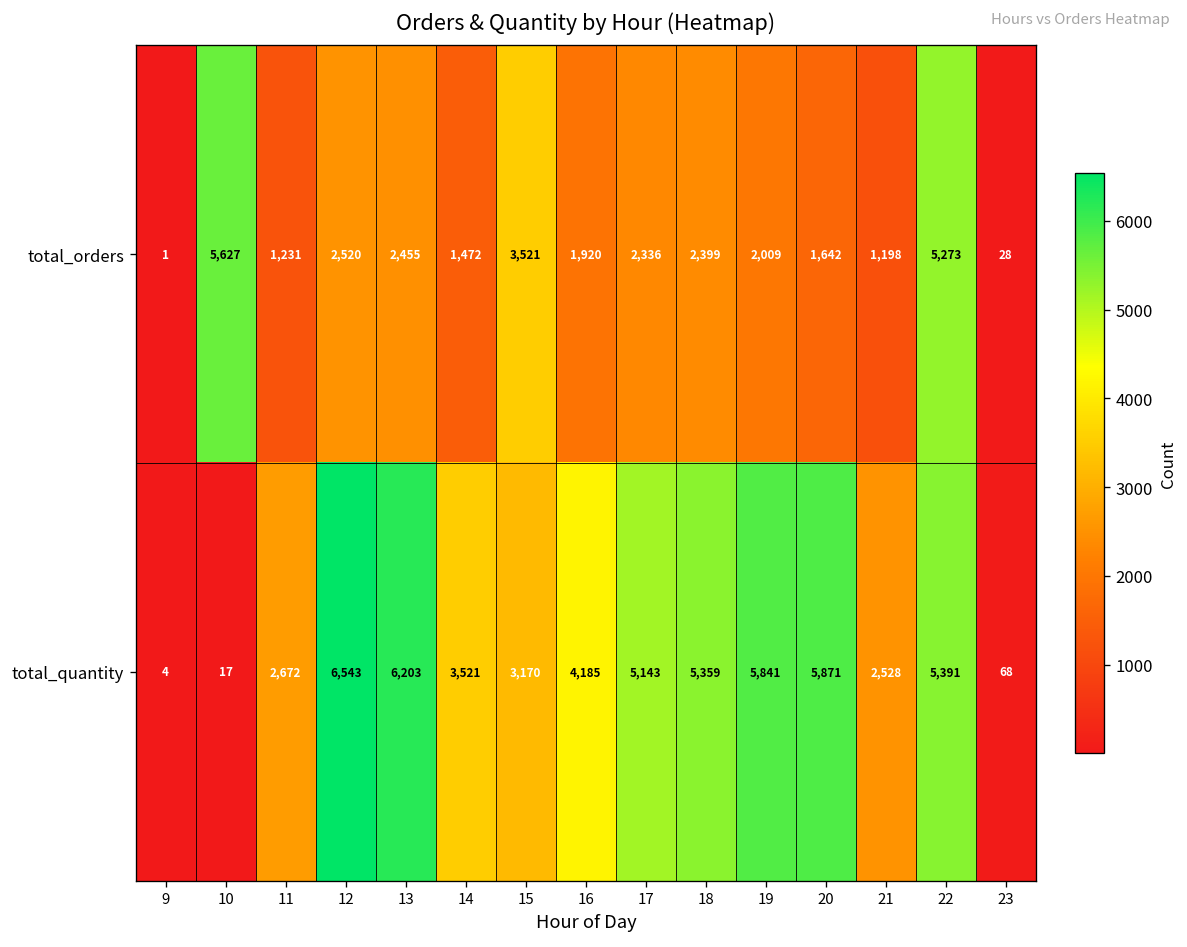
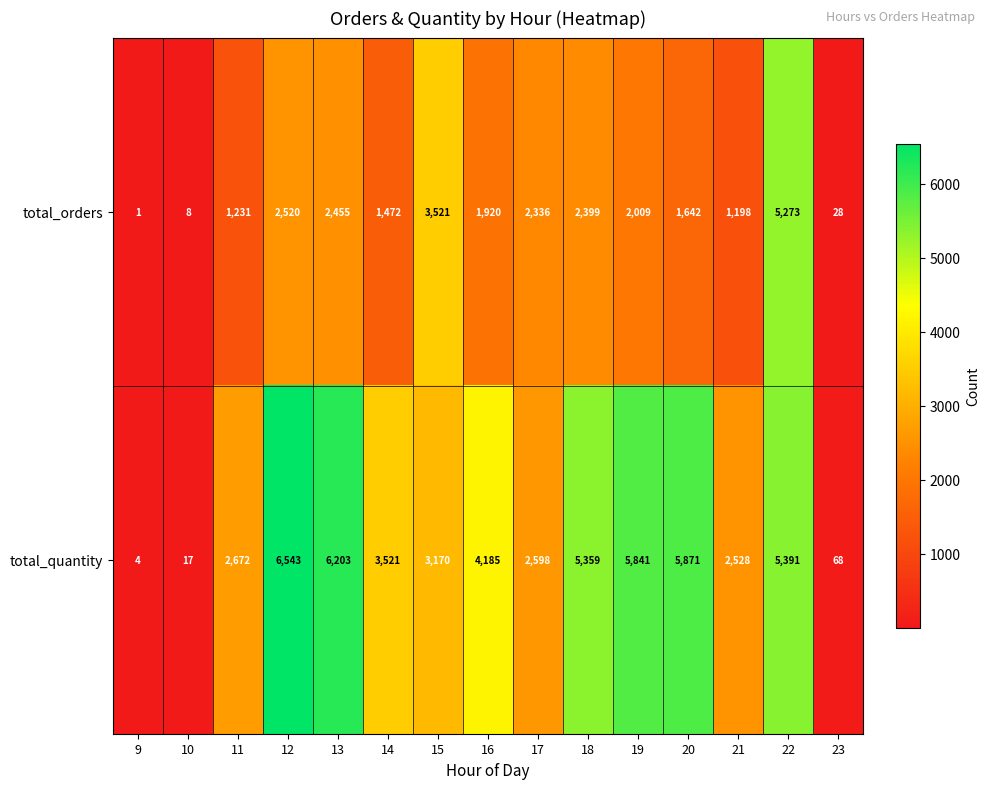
total_orders, 10: 5,627 -> 8
total_quantity, 17: 5,143 -> 2,598
